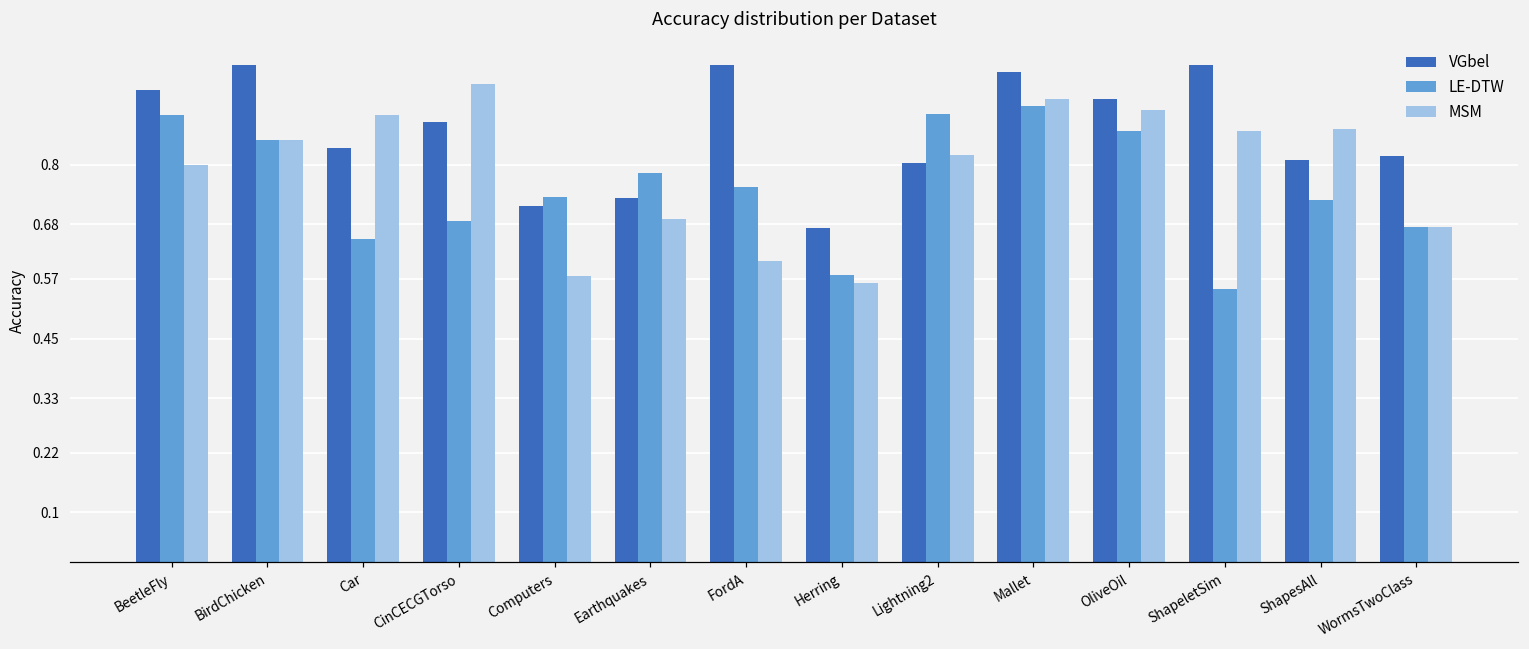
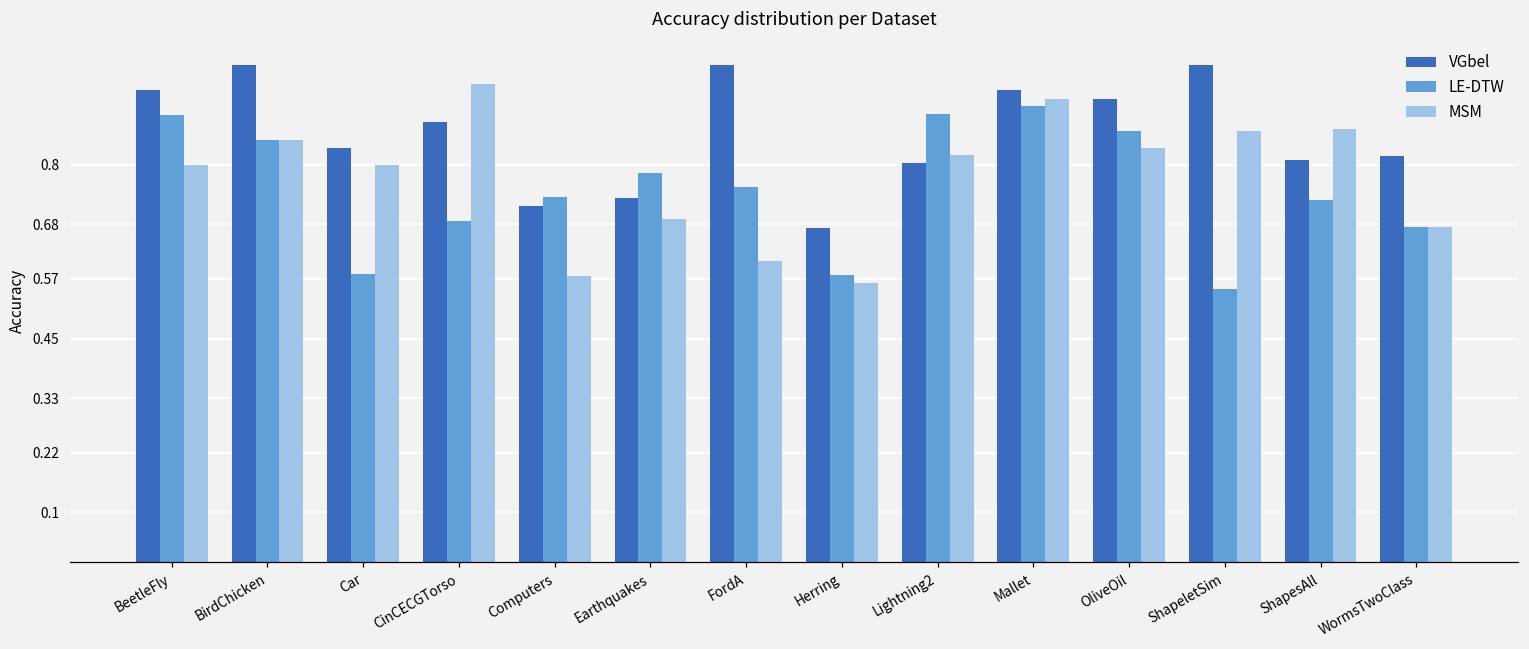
LE-DTW, Car: 0.65 -> 0.58
MSM, Car: 0.9 -> 0.8
VGbel, Mallet: 0.99 -> 0.95
MSM, OliveOil: 0.91 -> 0.83
